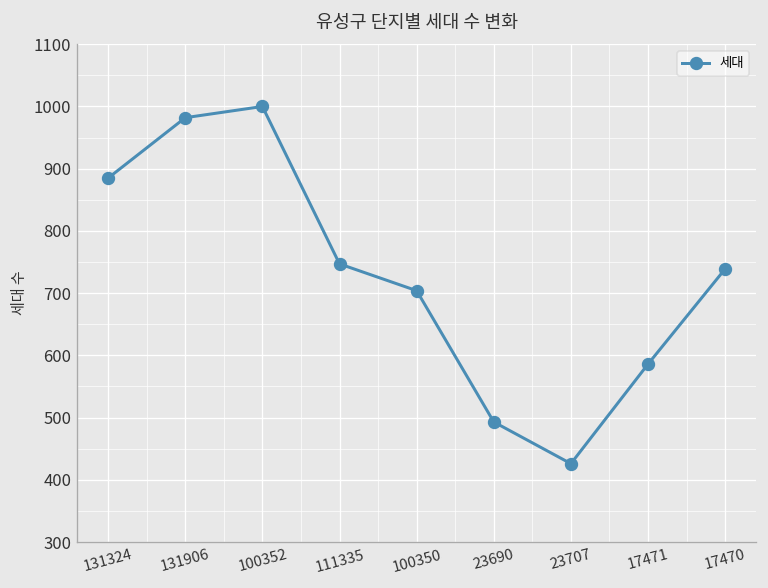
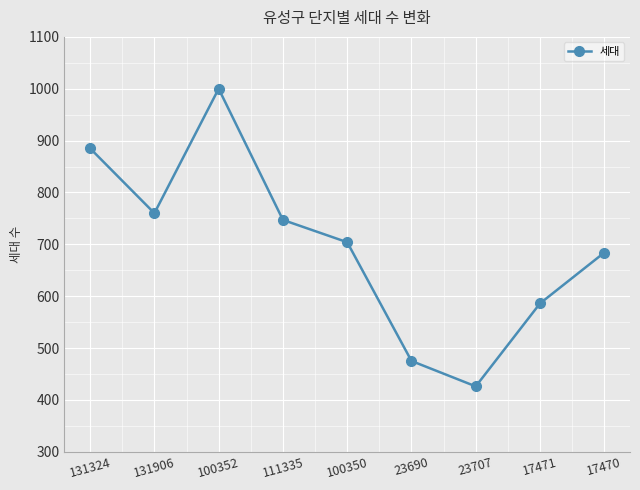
131906: 980 -> 760
23690: 490 -> 480
17470: 740 -> 680
